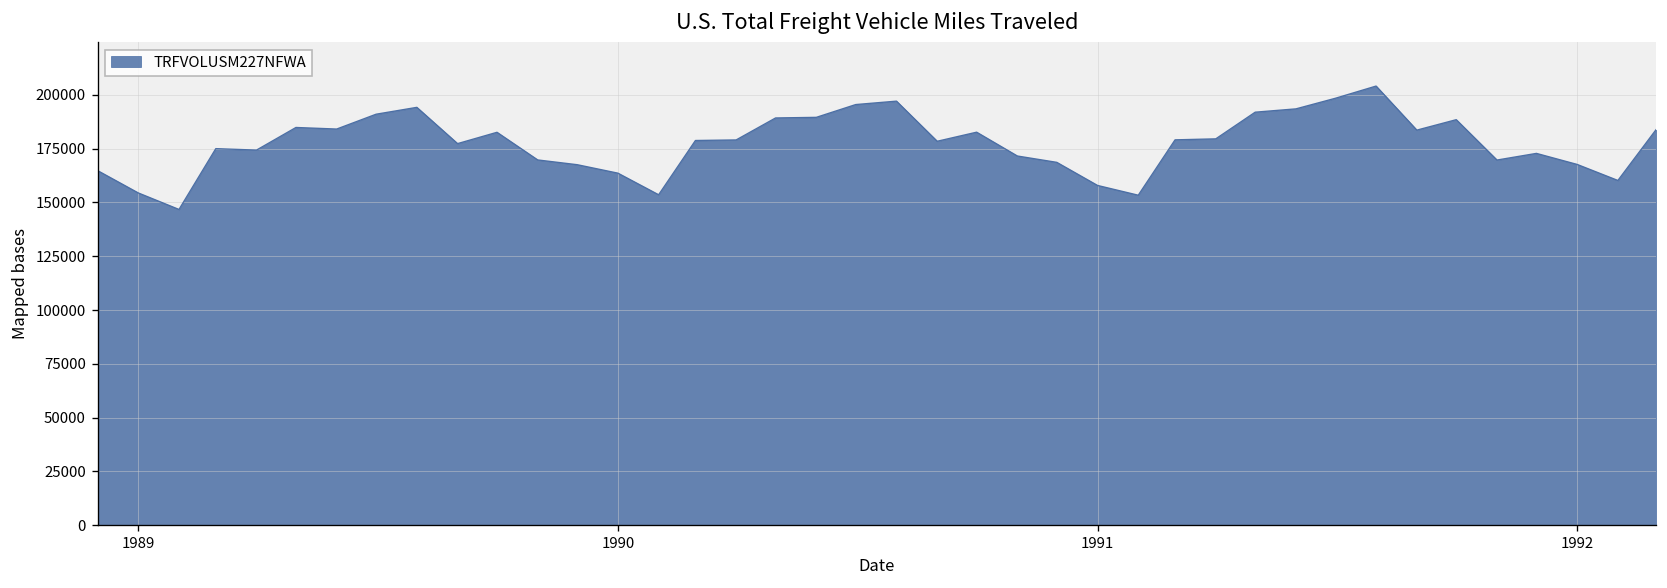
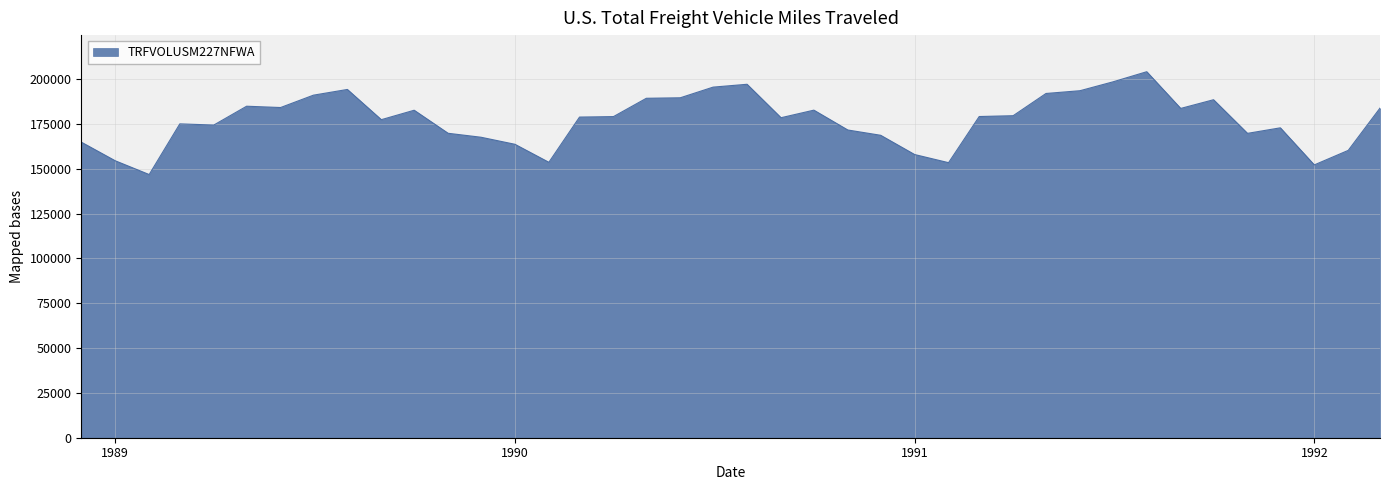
1992: 168000 -> 152000
